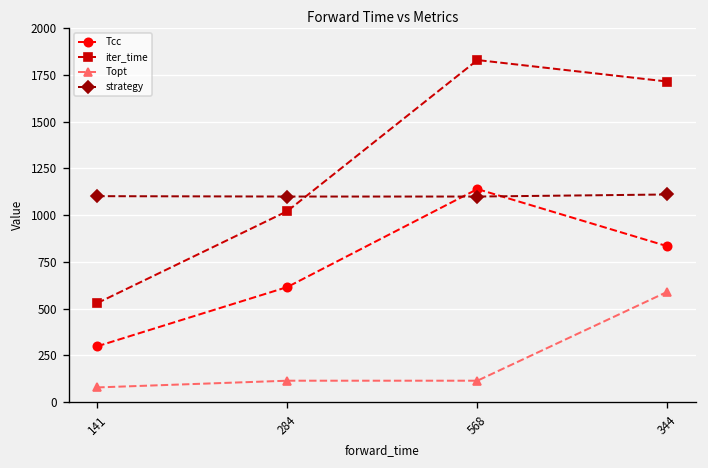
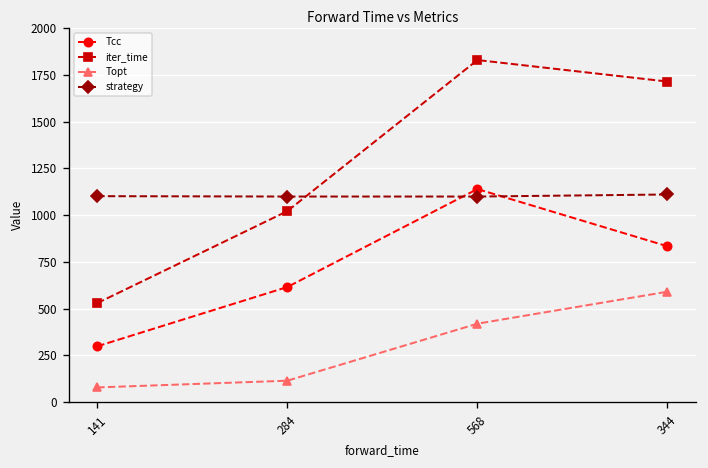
Topt, 568: 120 -> 420
